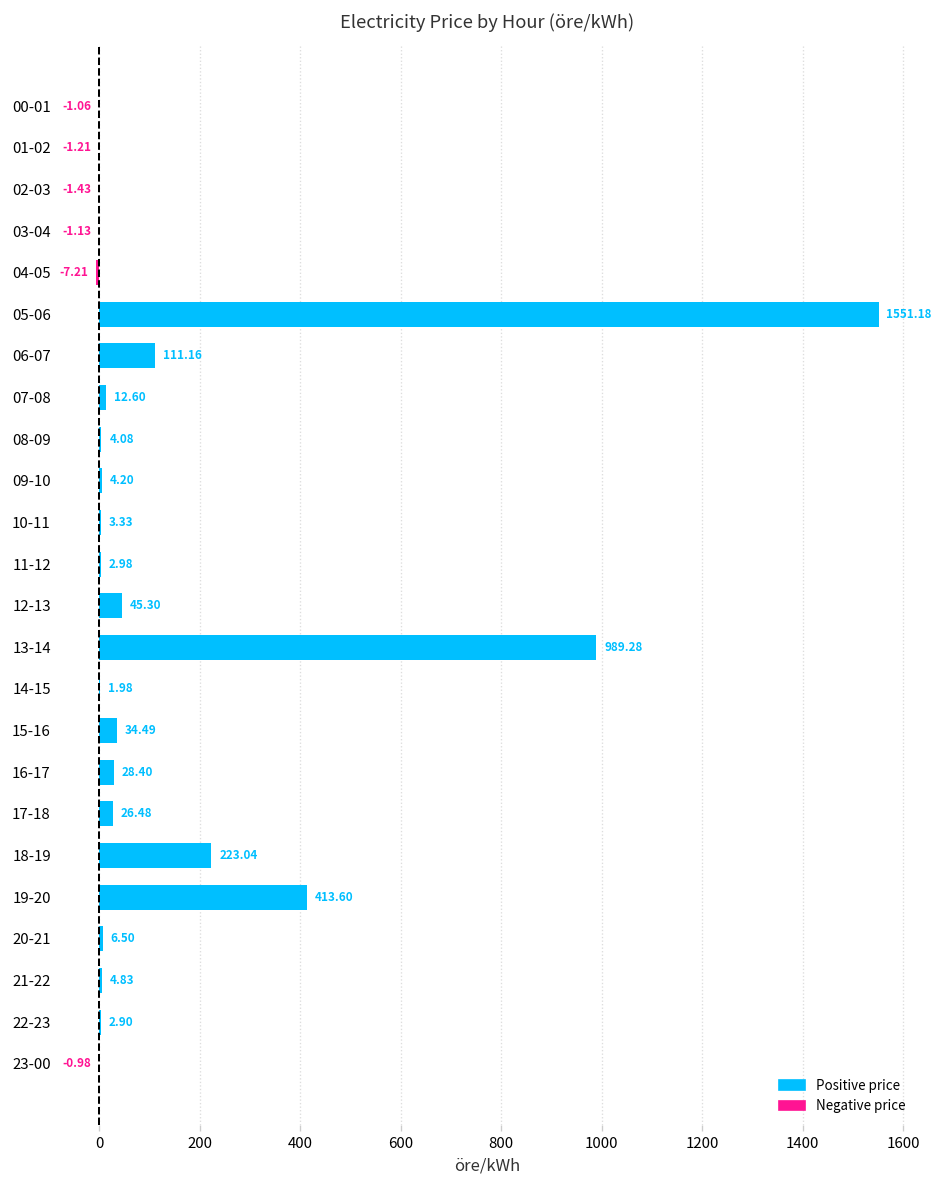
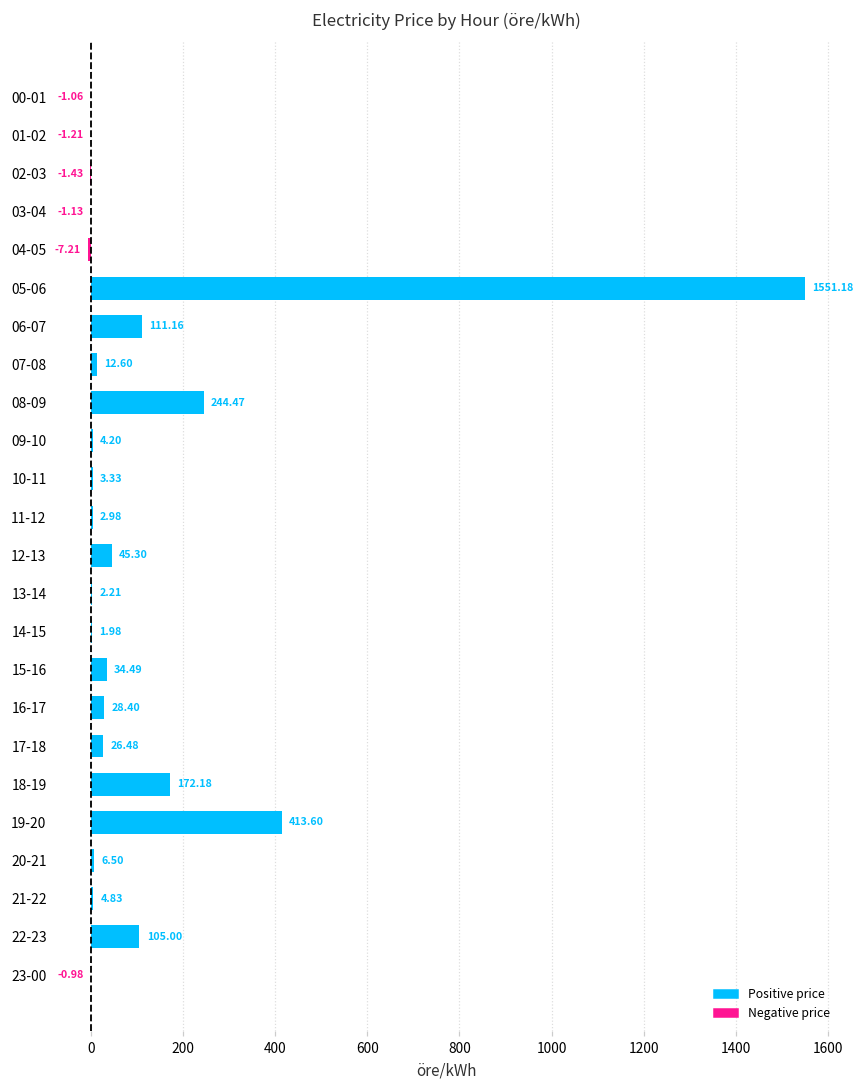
08-09: 4.08 -> 244.47
13-14: 989.28 -> 2.21
18-19: 223.04 -> 172.18
22-23: 2.90 -> 105.00
